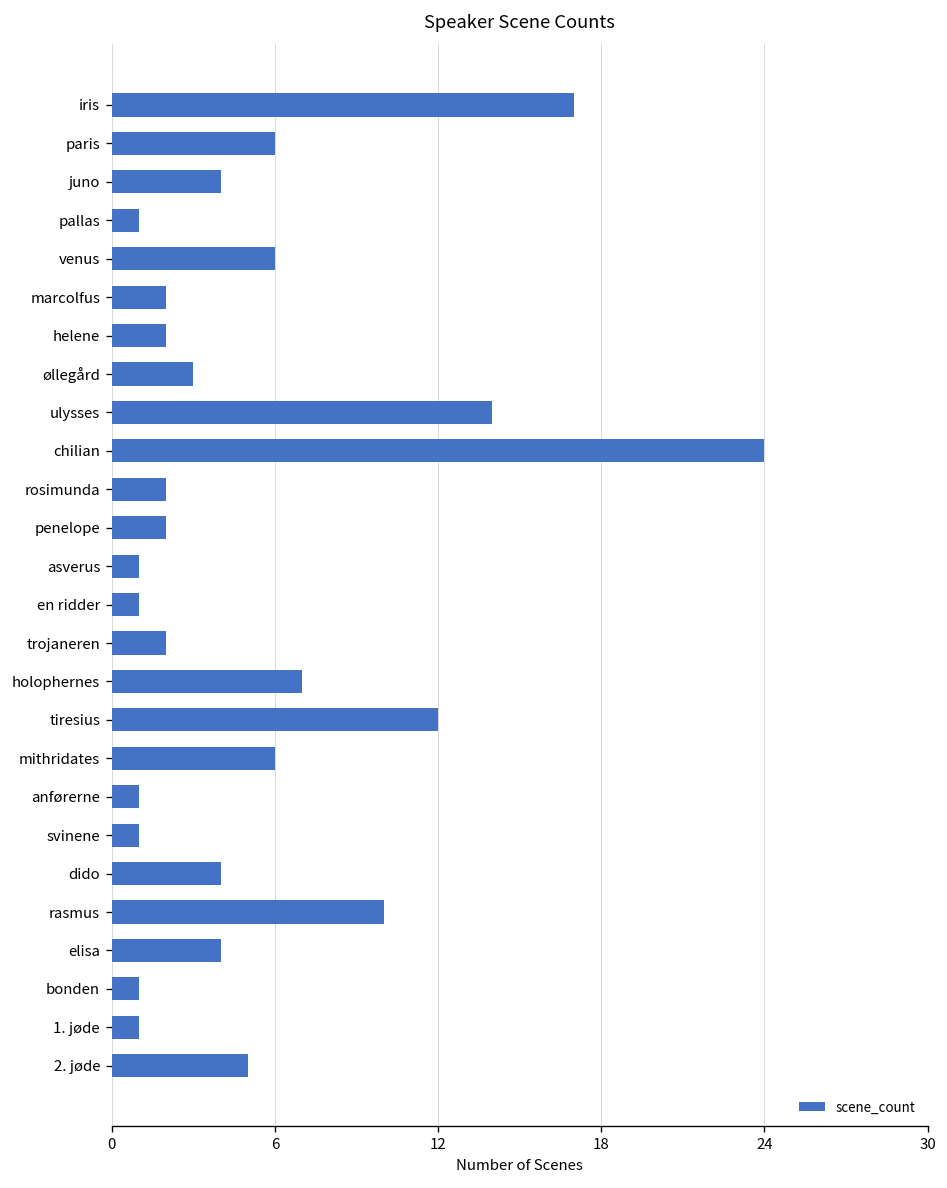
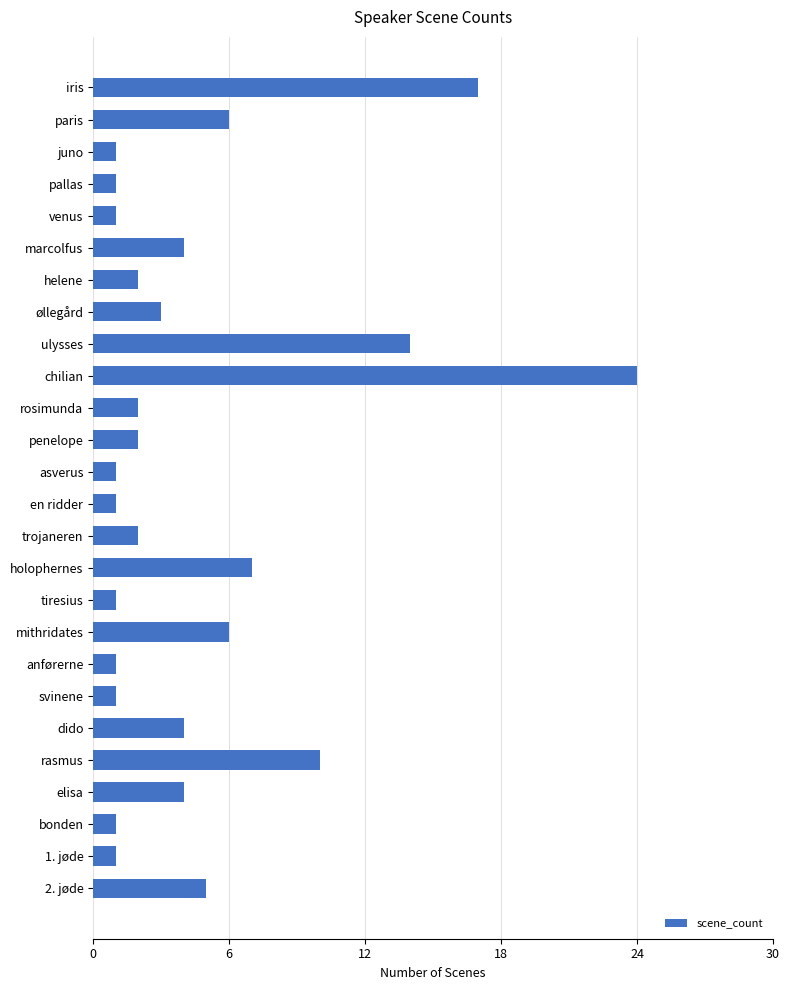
juno: 4 -> 1
venus: 6 -> 1
marcolfus: 2 -> 4
tiresius: 12 -> 1
